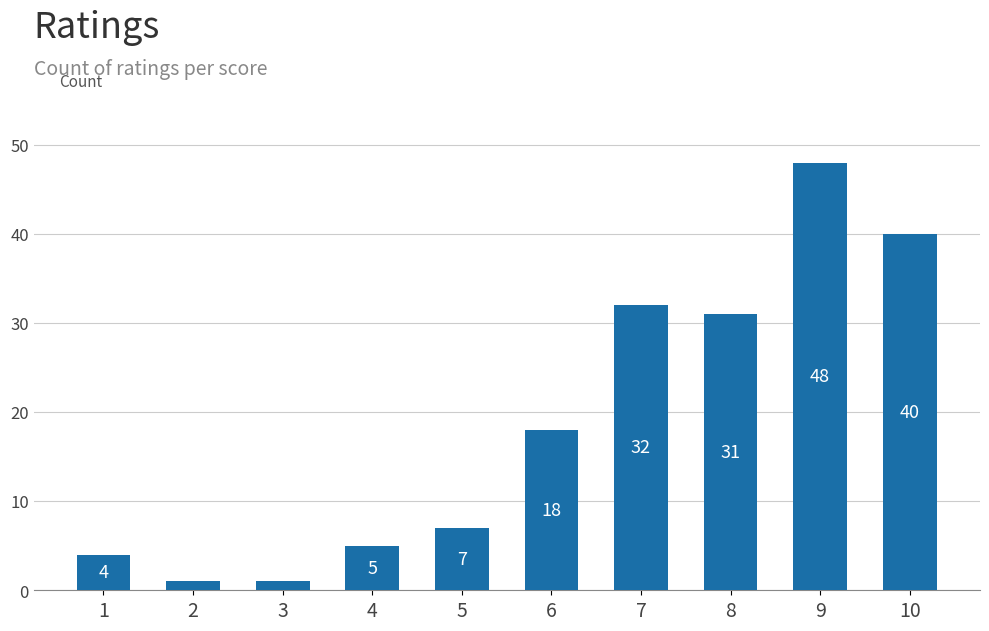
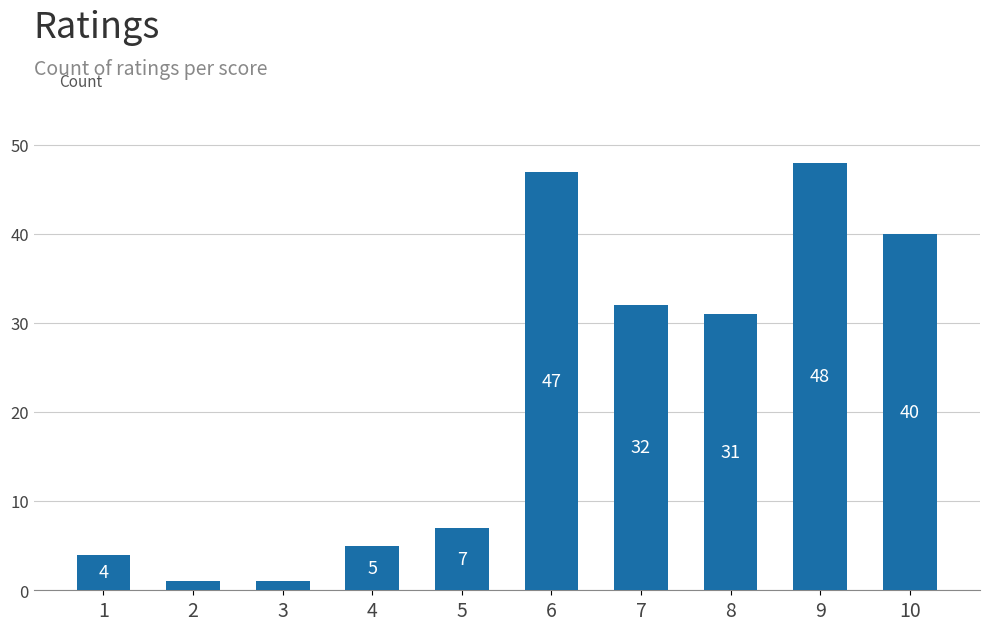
6: 18 -> 47
